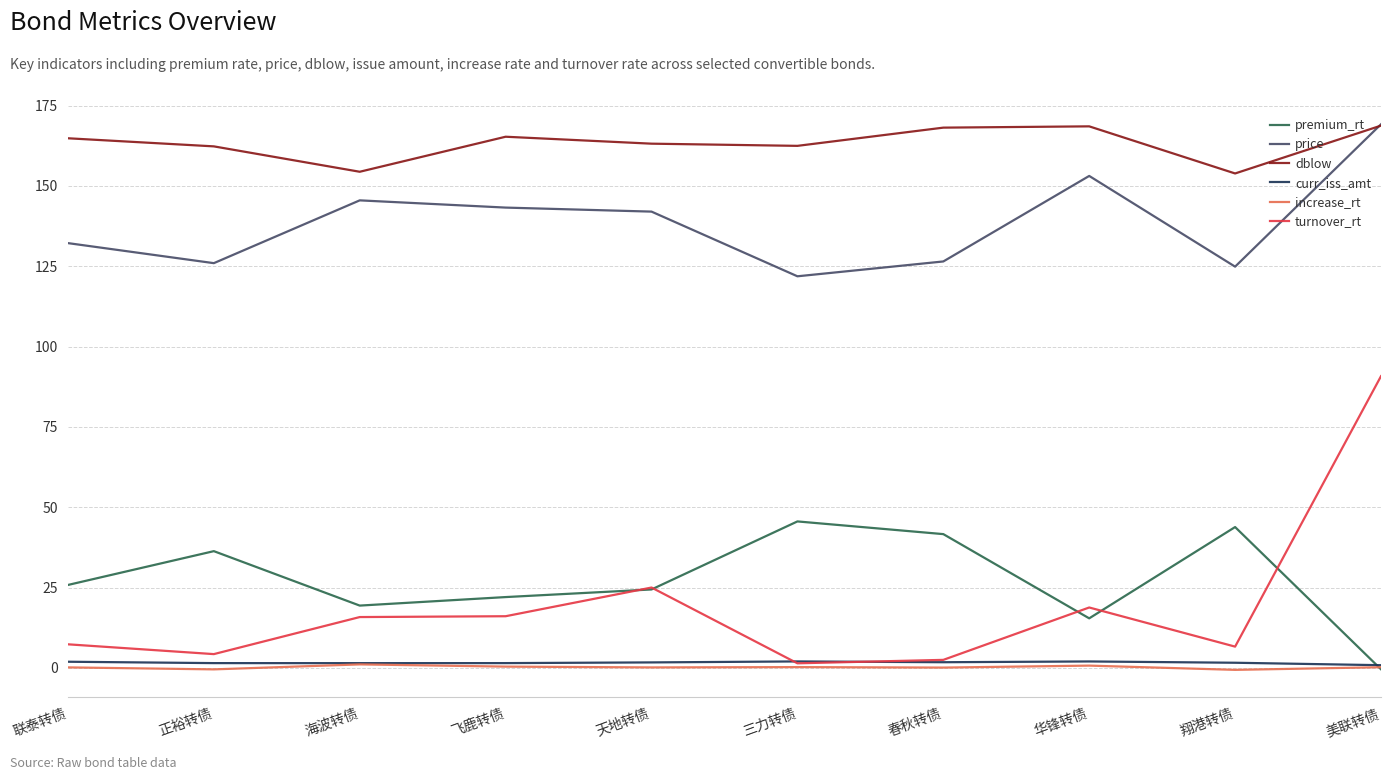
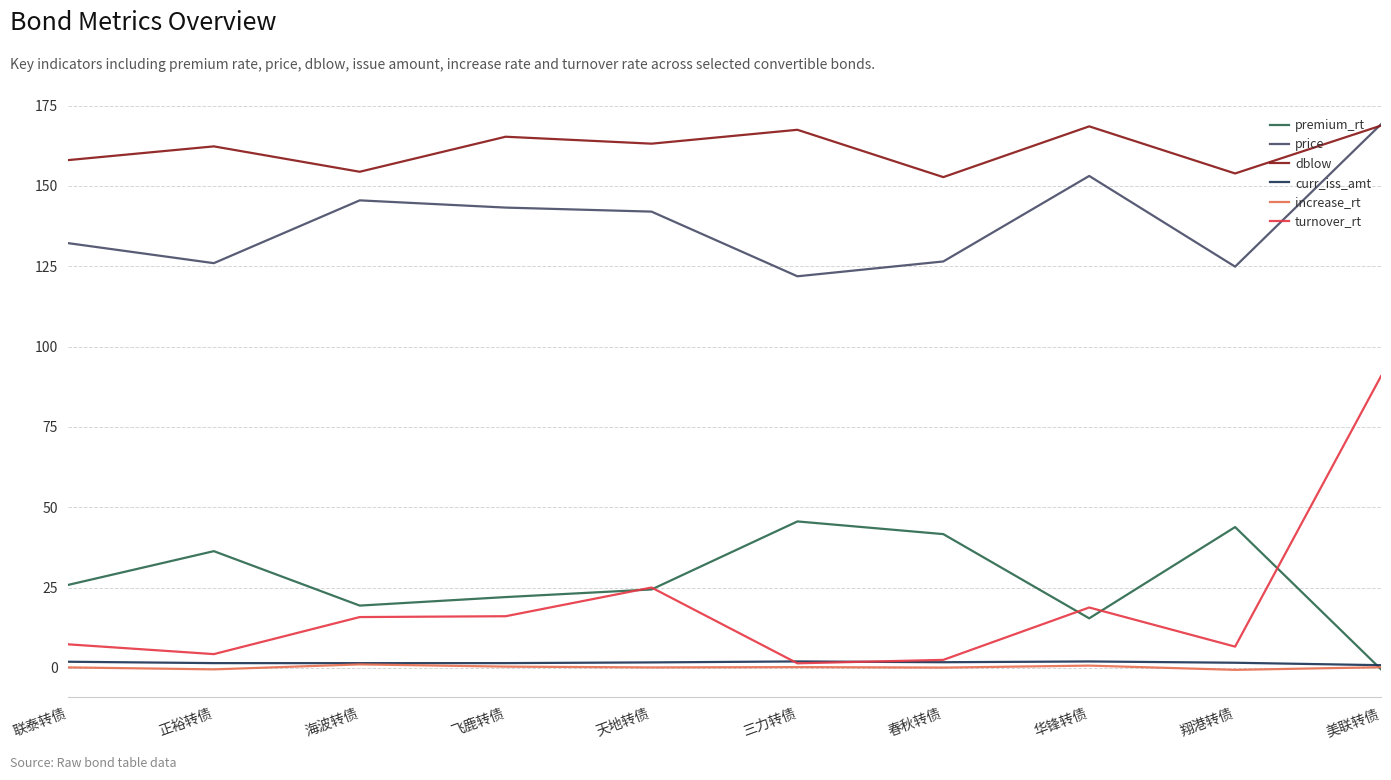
dblow, 联泰转债: 165 -> 158
dblow, 三力转债: 162 -> 167
dblow, 春秋转债: 168 -> 153
